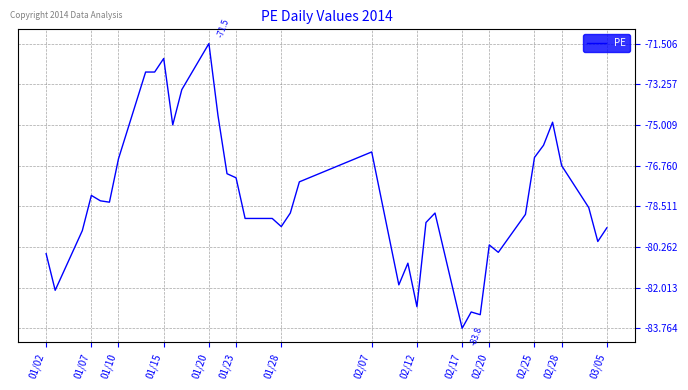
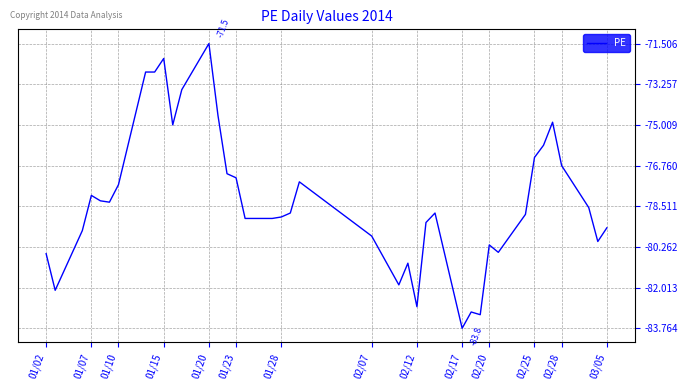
01/10: -76.5 -> -77.6
01/28: -79.4 -> -79.0
02/07: -76.2 -> -79.8
